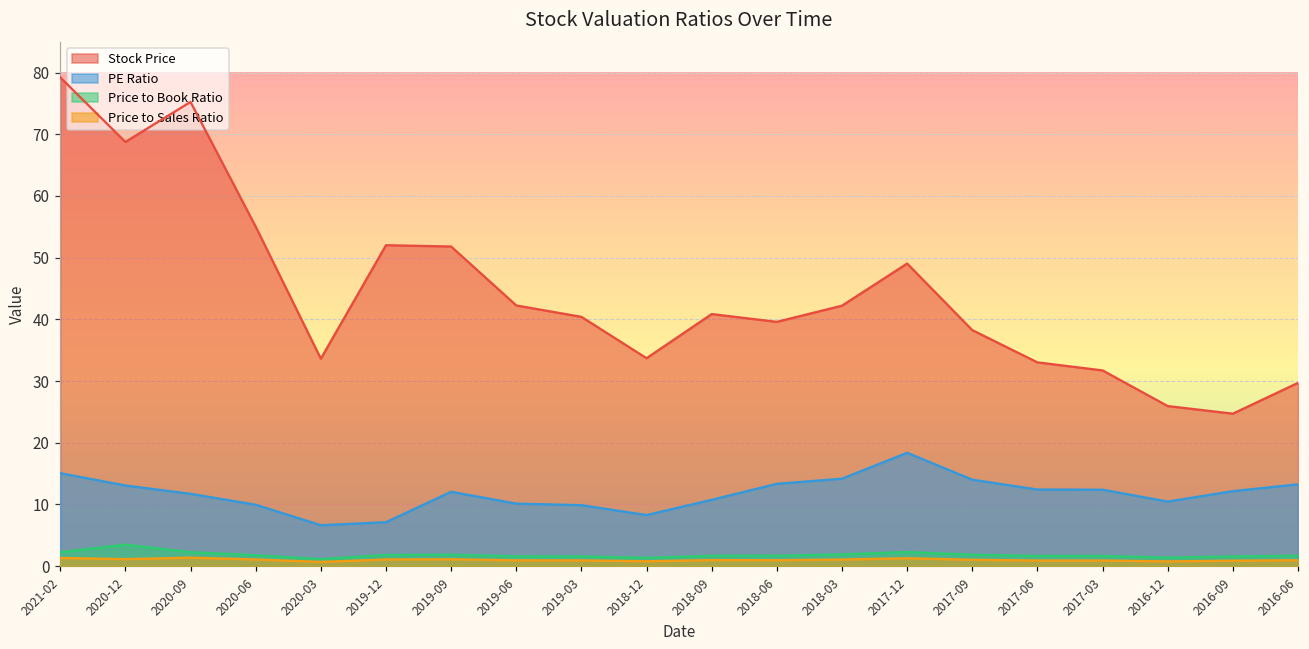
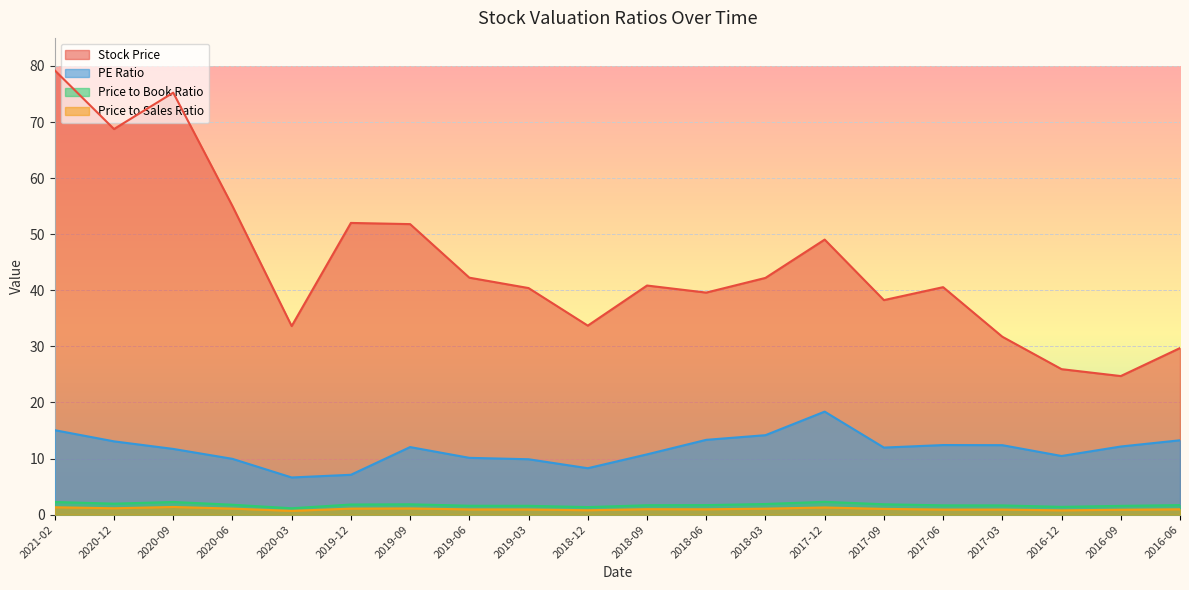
Price to Book Ratio, 2020-12: 3 -> 2
PE Ratio, 2017-09: 14 -> 12
Stock Price, 2017-06: 33 -> 41
